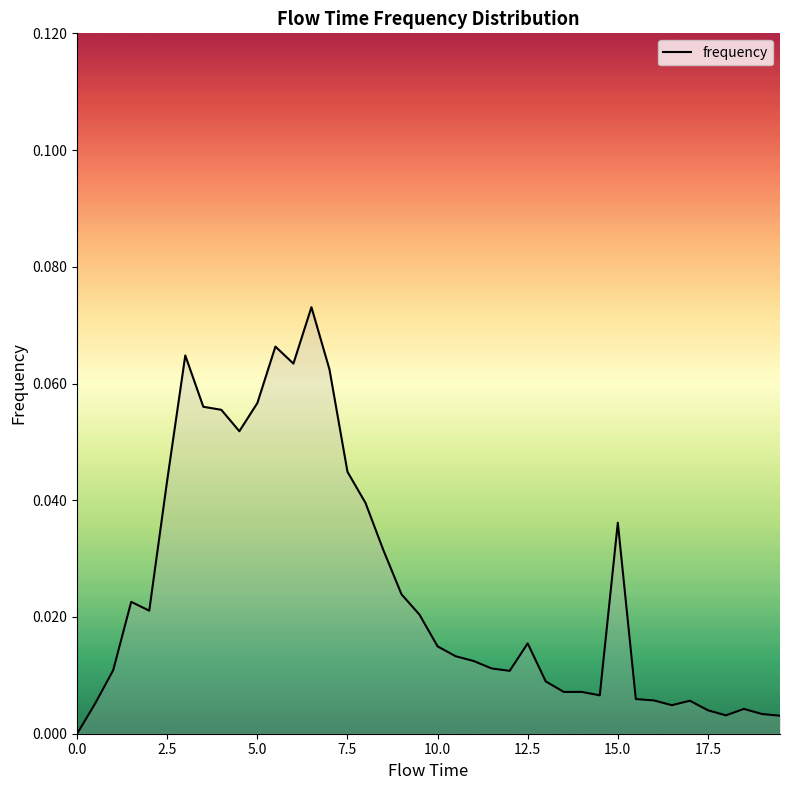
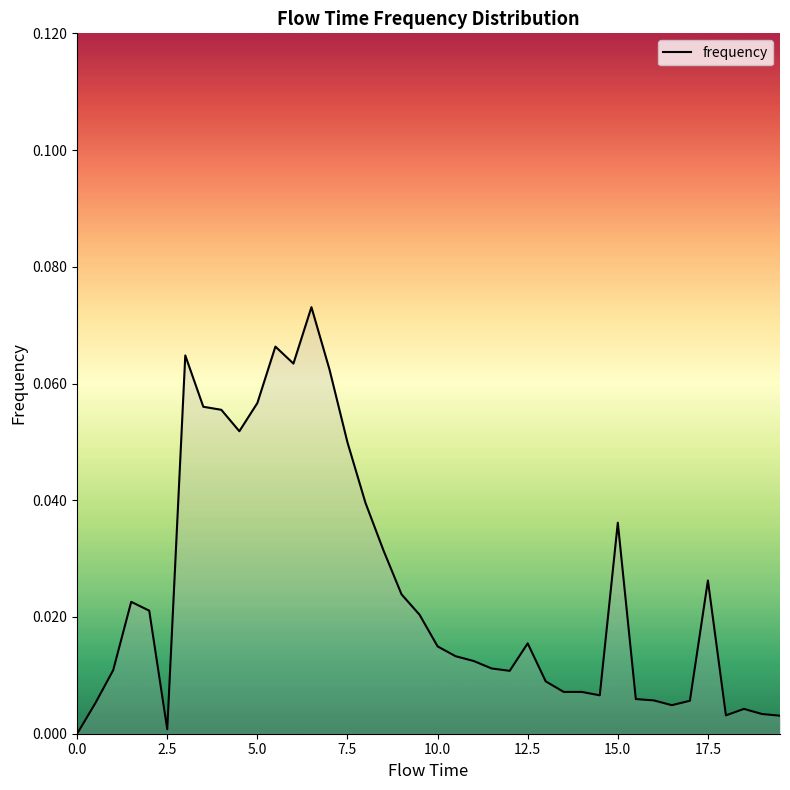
2.5: 0.044 -> 0.001
7.5: 0.045 -> 0.050
17.5: 0.004 -> 0.026
